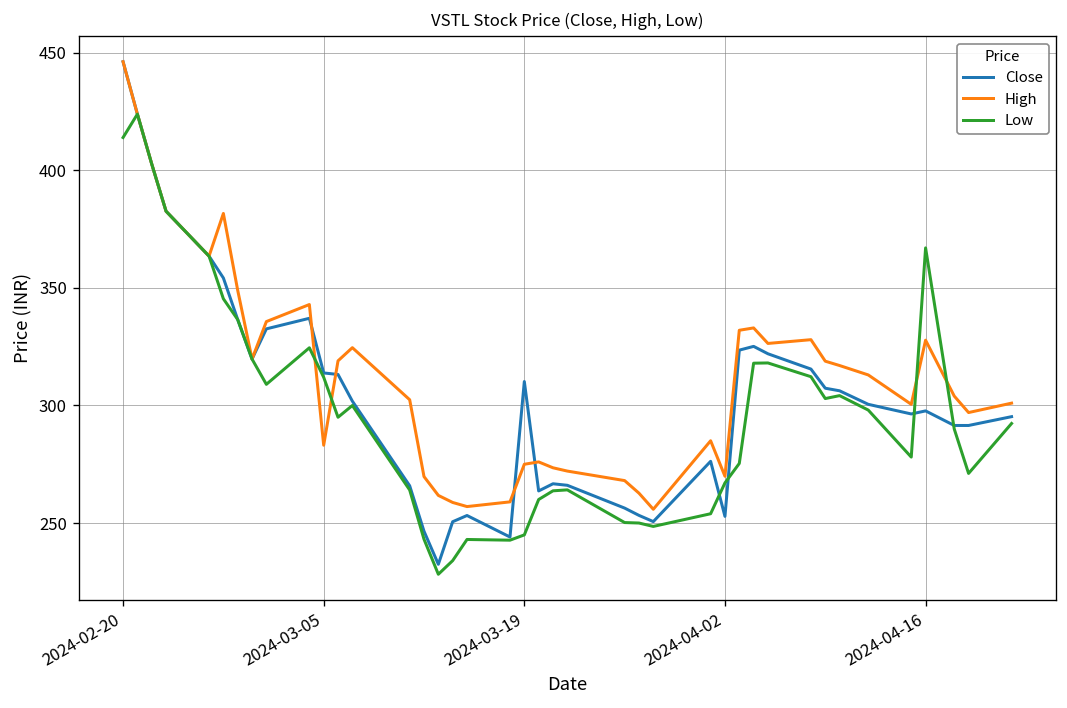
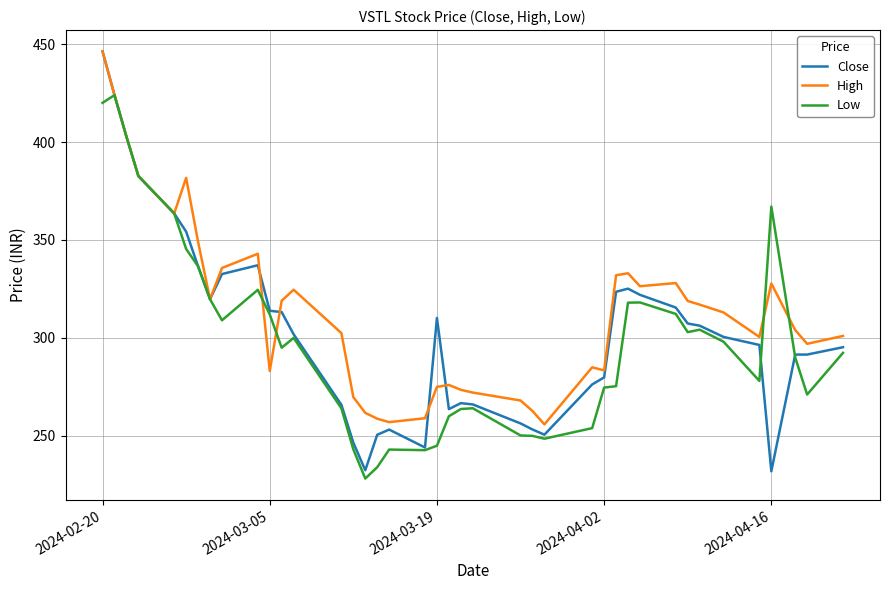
Low, 2024-02-20: 414 -> 420
Close, 2024-04-02: 253 -> 280
High, 2024-04-02: 270 -> 283
Low, 2024-04-02: 267 -> 275
Close, 2024-04-16: 298 -> 232
